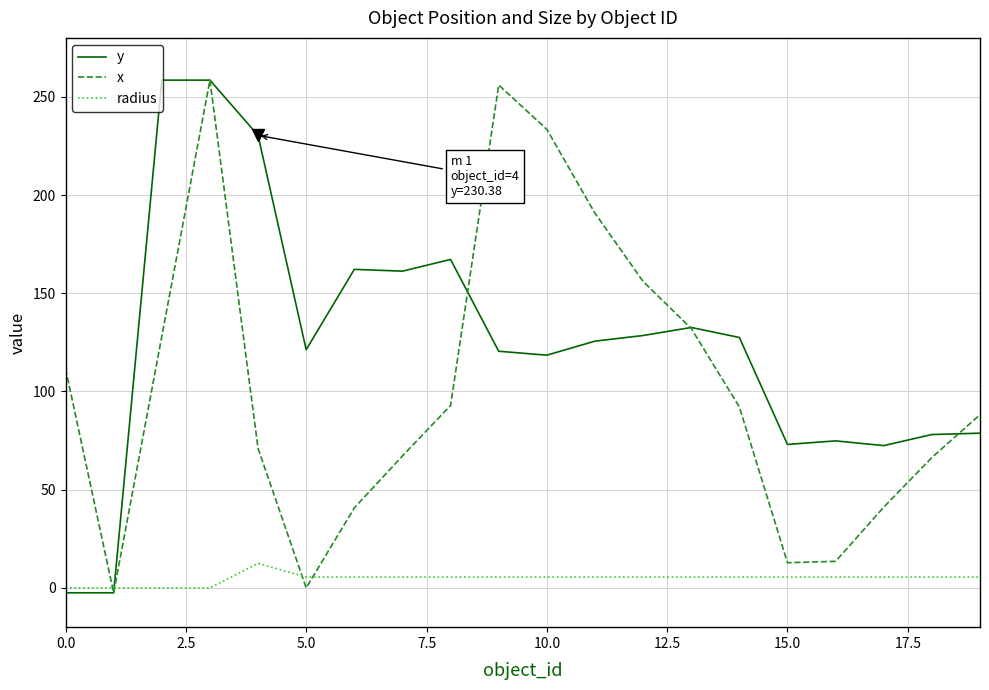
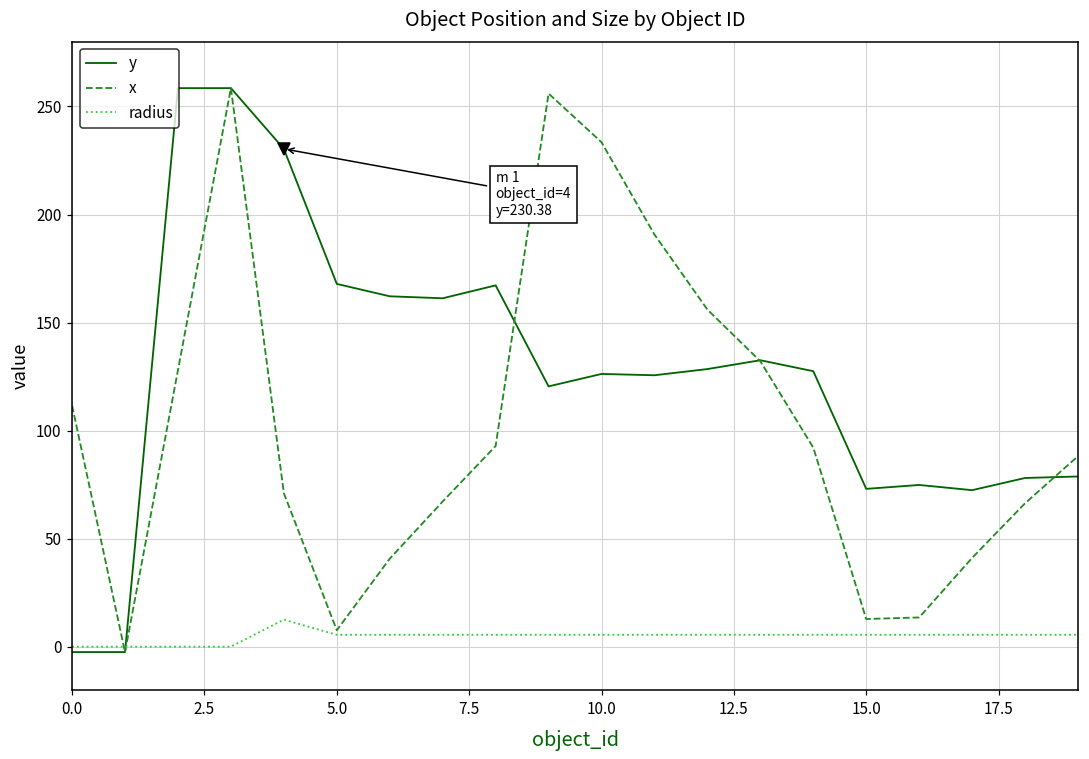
y, 5.0: 121 -> 168
x, 5.0: 0 -> 8
y, 10.0: 118 -> 126
